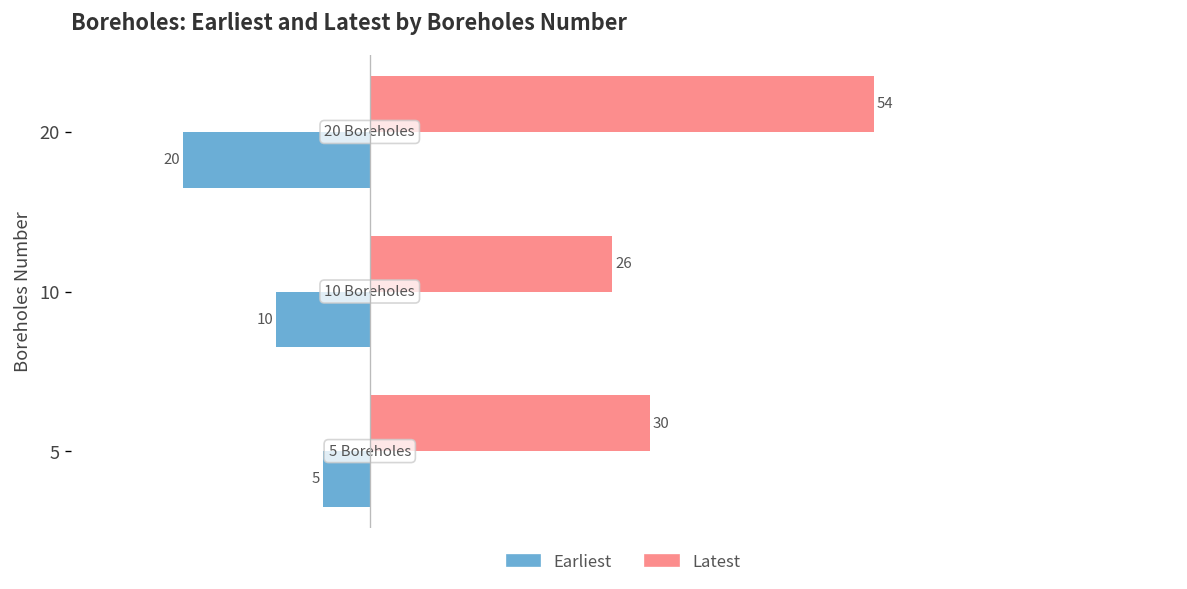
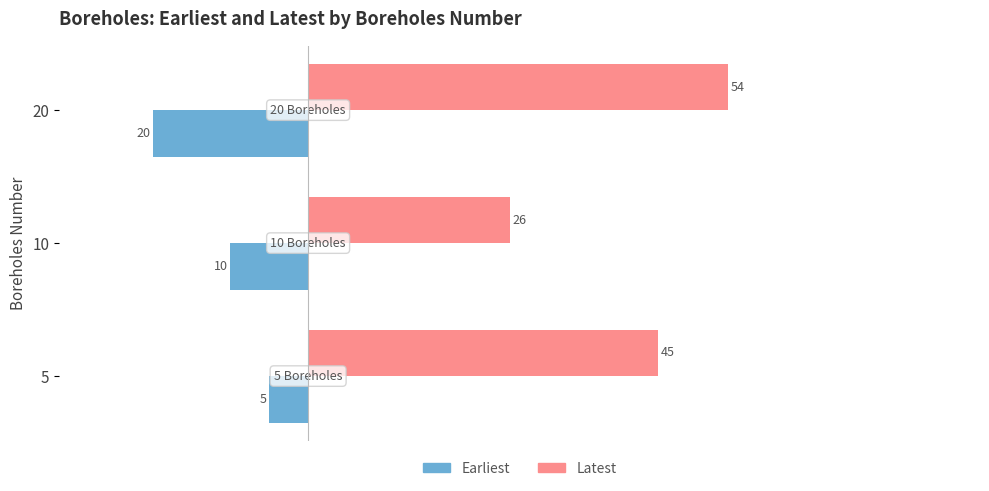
Latest, 5: 30 -> 45
